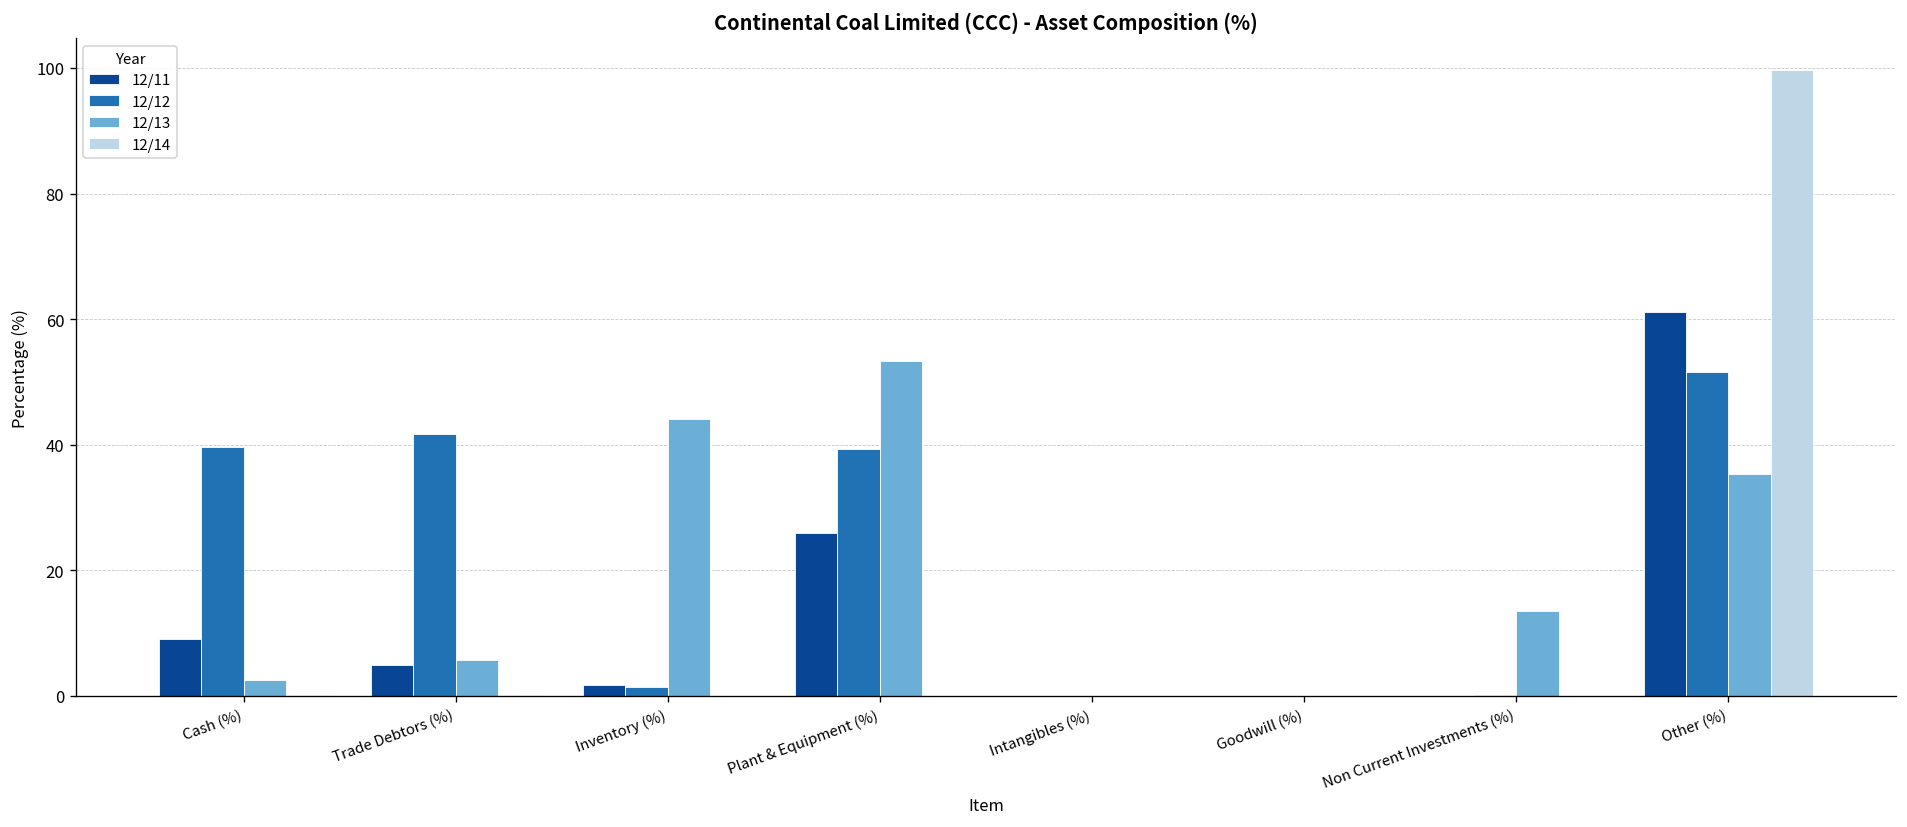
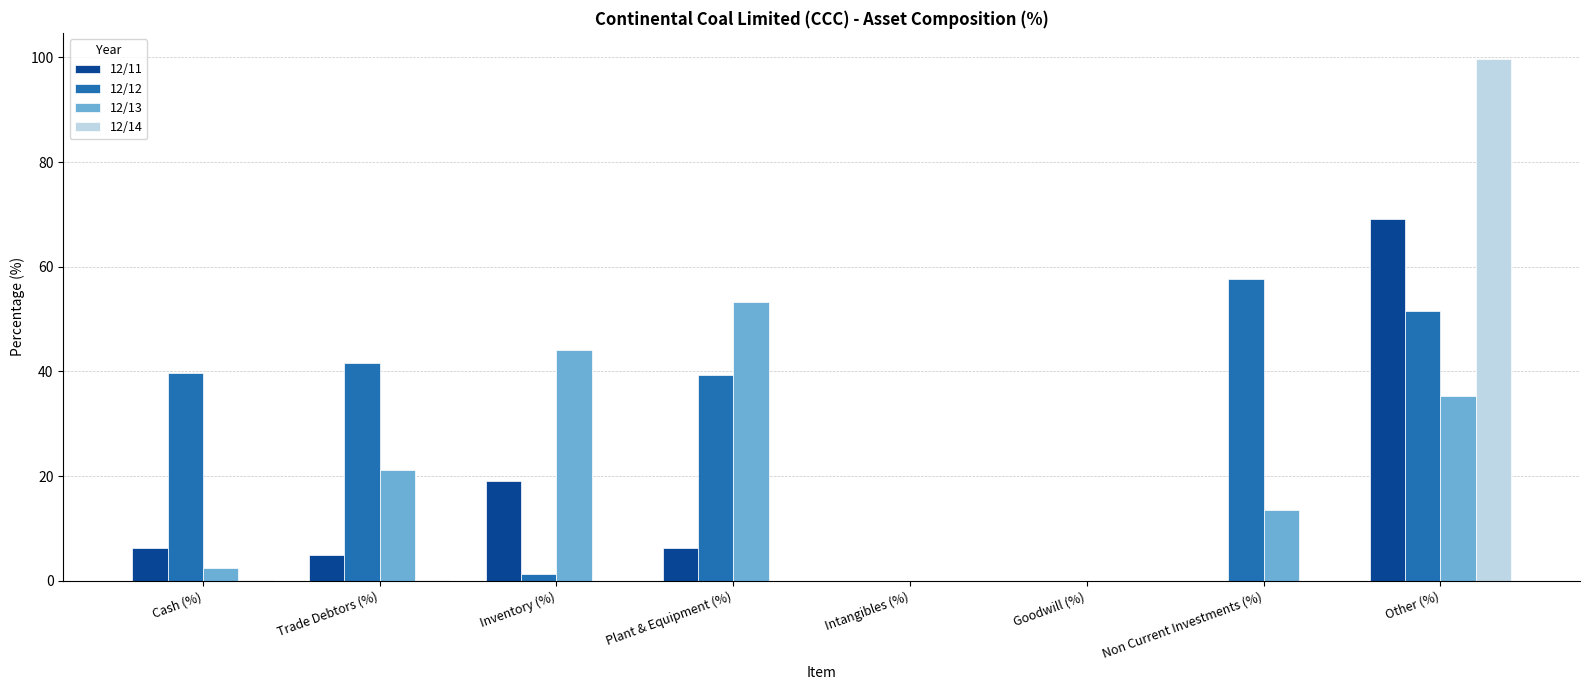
12/11, Cash (%): 9 -> 6
12/13, Trade Debtors (%): 6 -> 21
12/11, Inventory (%): 2 -> 19
12/11, Plant & Equipment (%): 26 -> 6
12/12, Non Current Investments (%): 0 -> 58
12/11, Other (%): 61 -> 69
